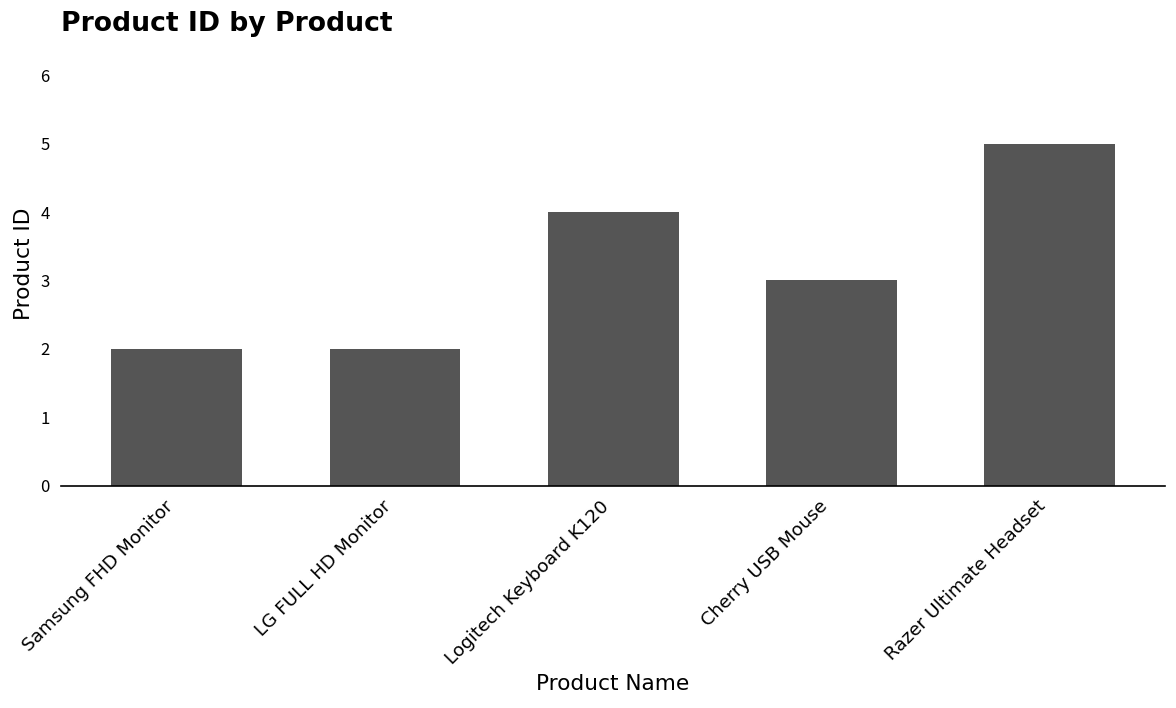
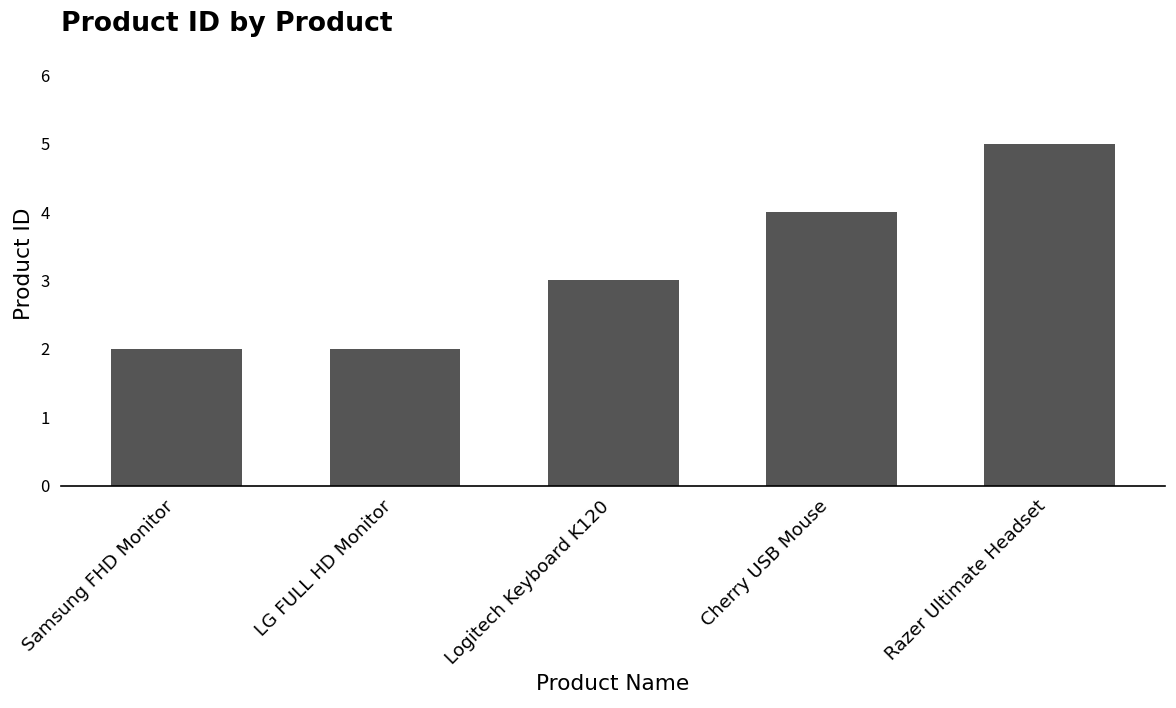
Logitech Keyboard K120: 4 -> 3
Cherry USB Mouse: 3 -> 4
